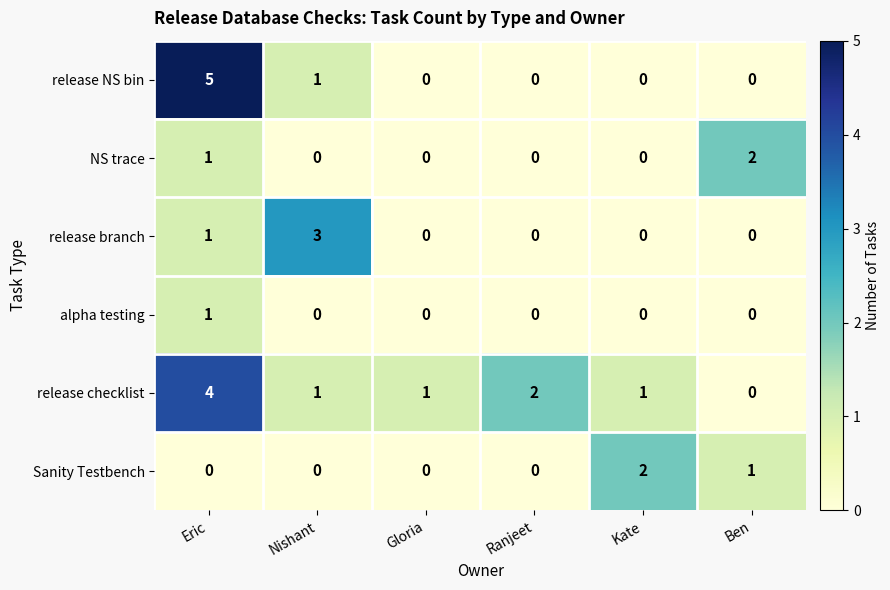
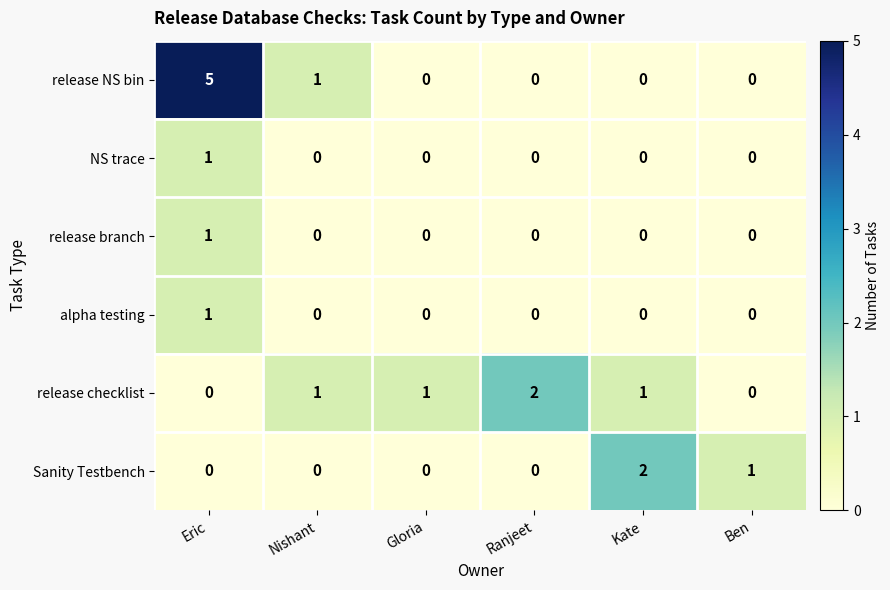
NS trace, Ben: 2 -> 0
release branch, Nishant: 3 -> 0
release checklist, Eric: 4 -> 0
